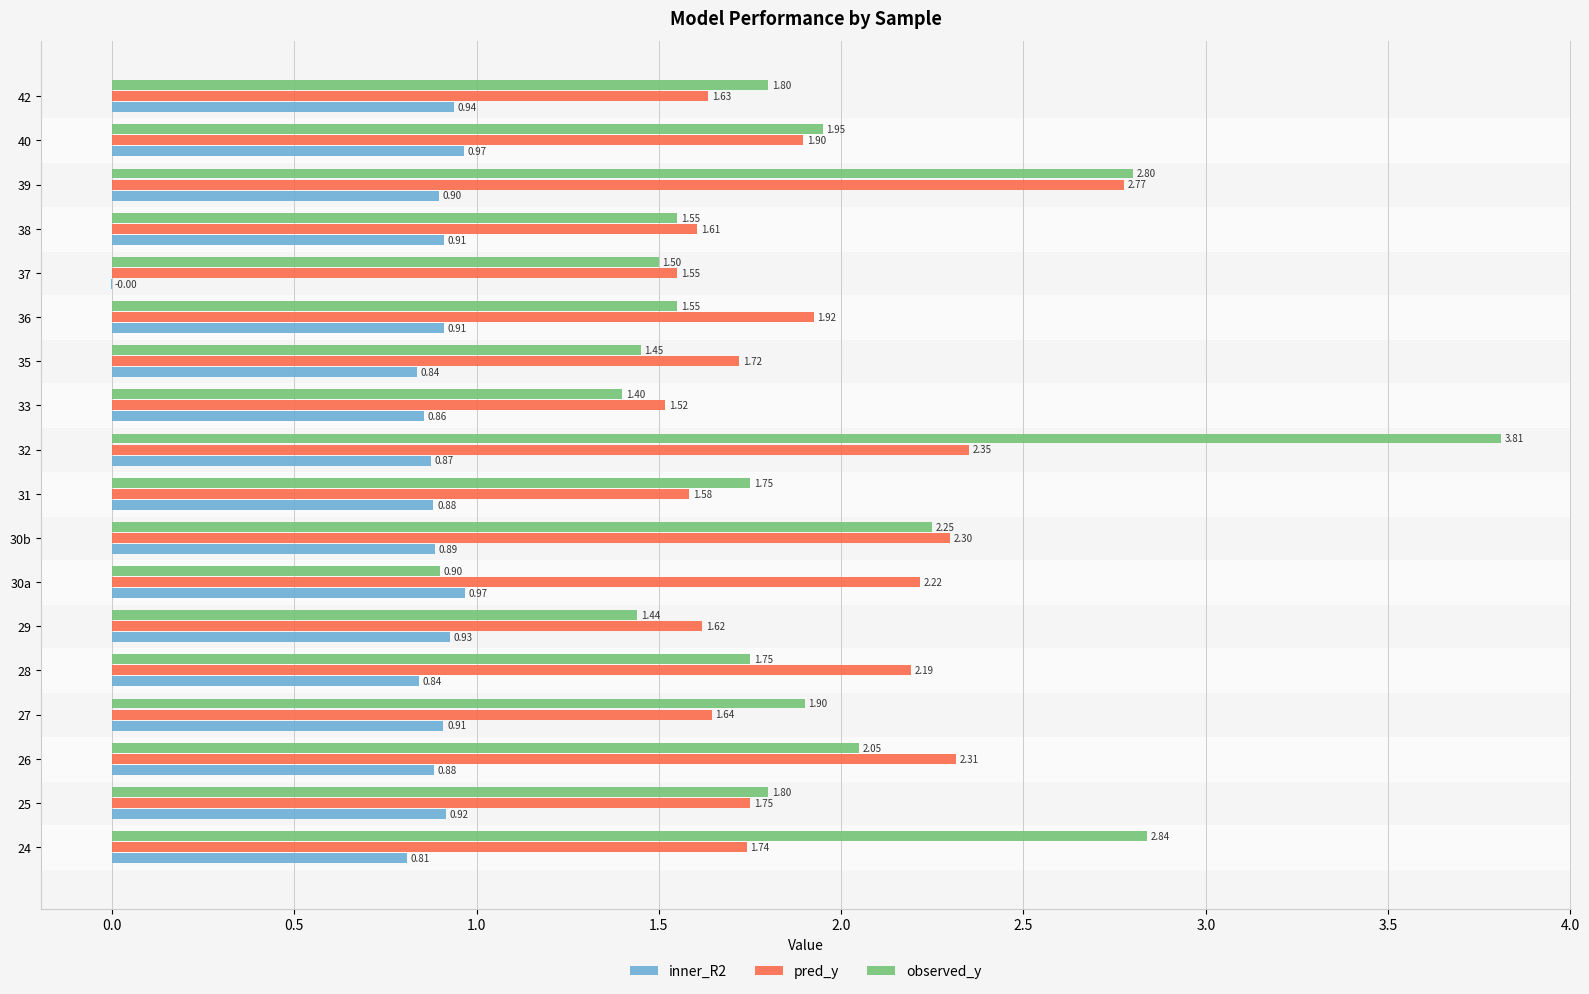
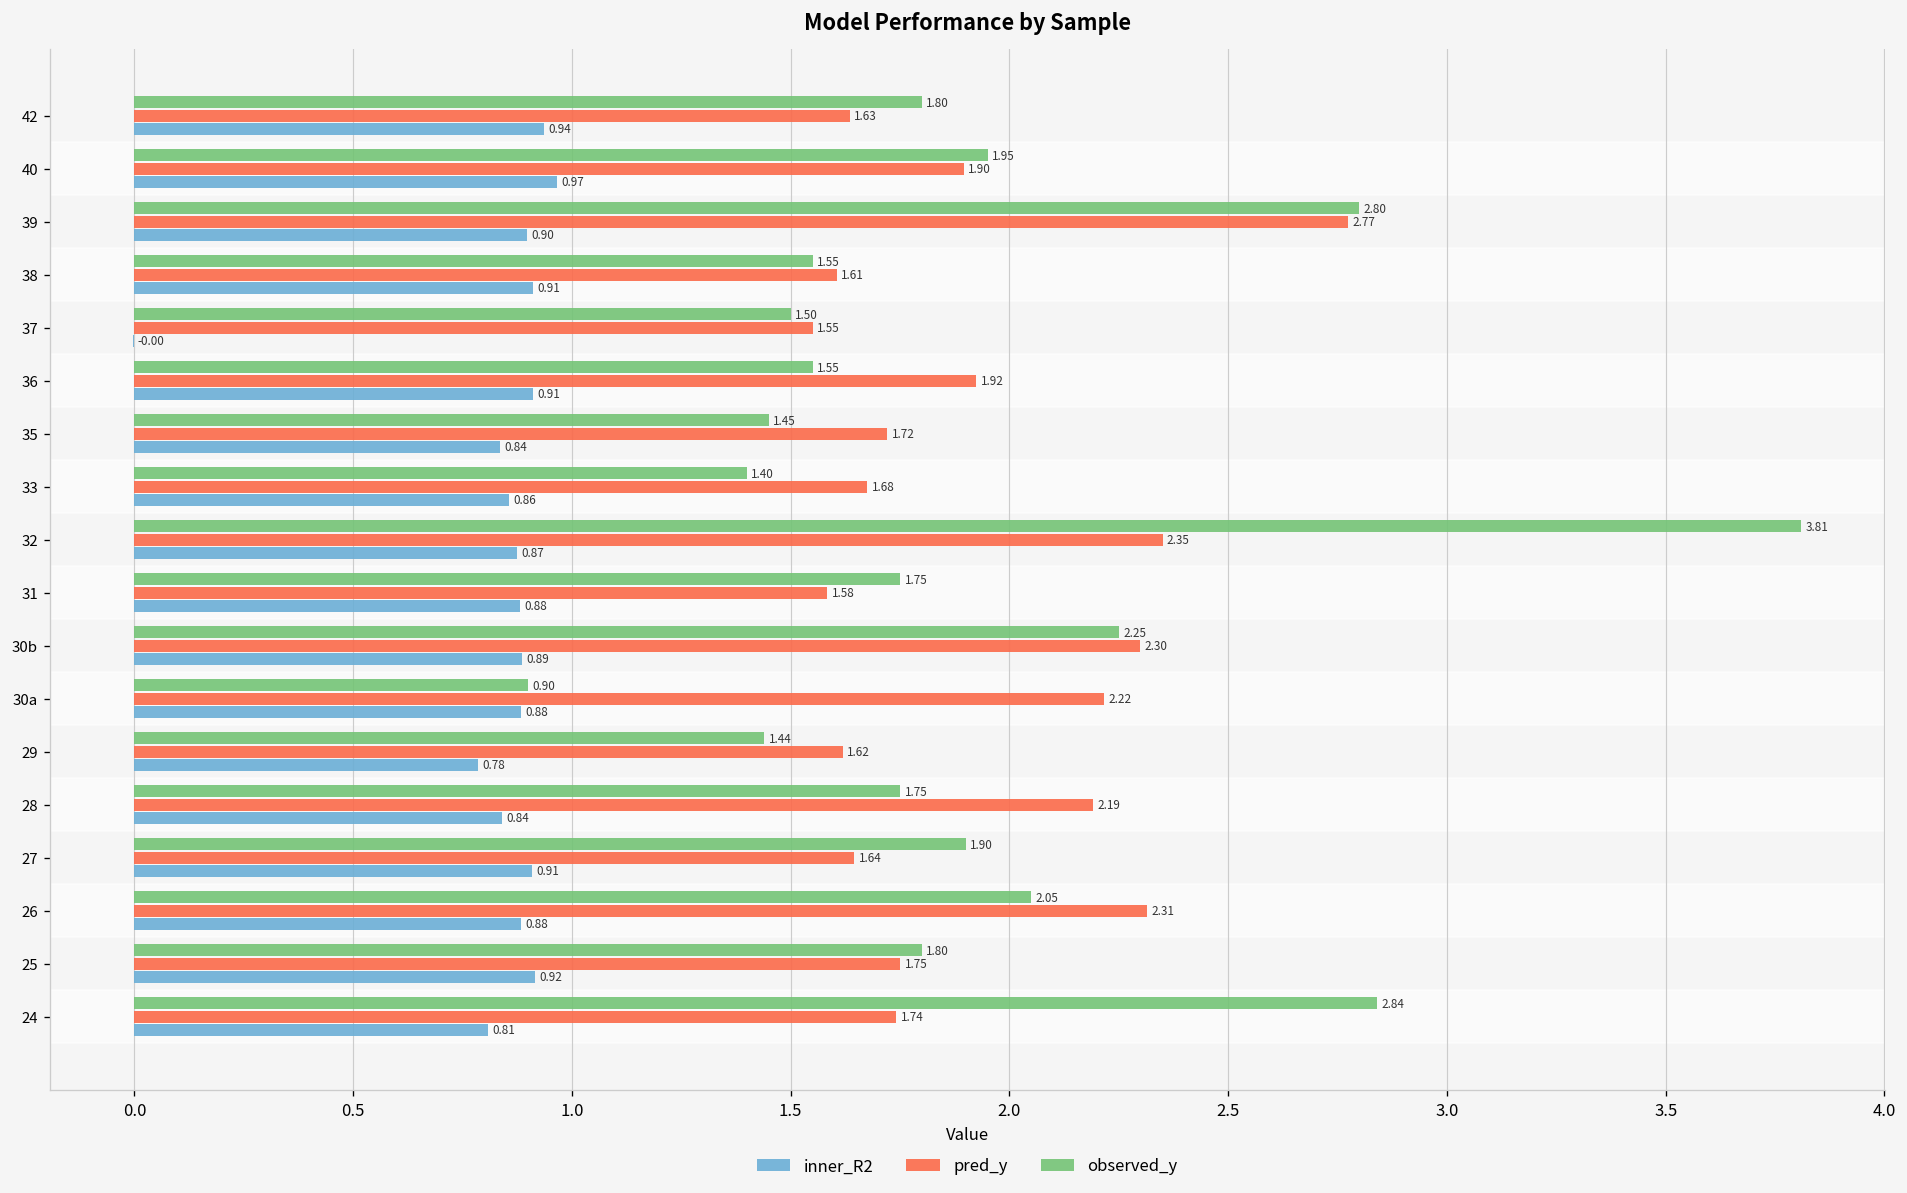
pred_y, 33: 1.52 -> 1.68
inner_R2, 30a: 0.97 -> 0.88
inner_R2, 29: 0.93 -> 0.78
